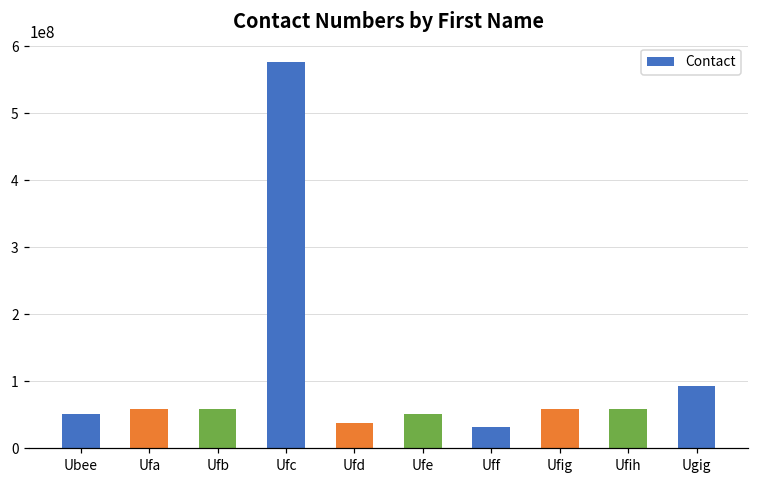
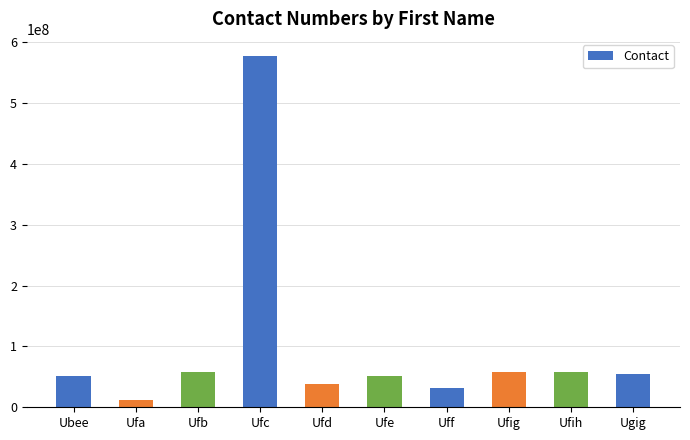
Ufa: 60000000 -> 10000000
Ugig: 90000000 -> 50000000
